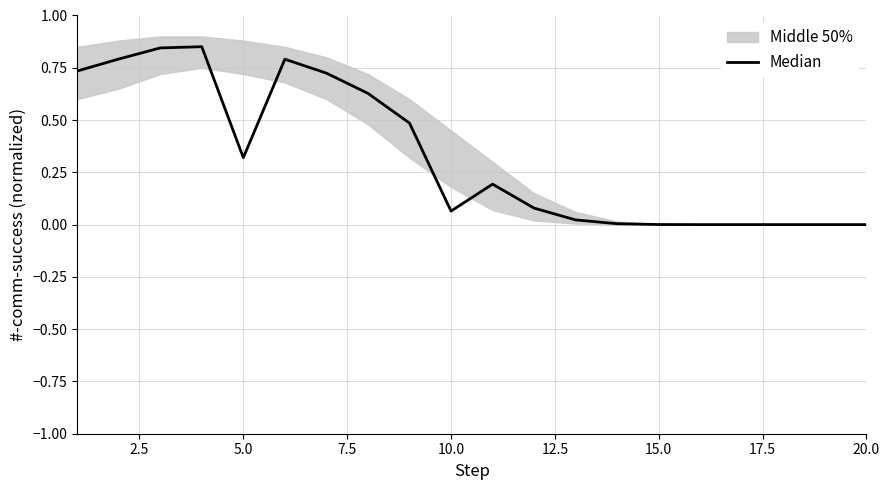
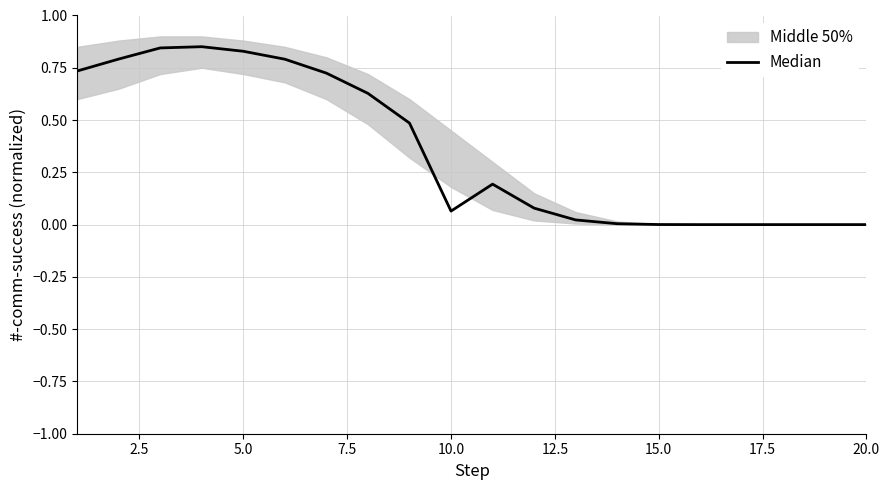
Median, 5.0: 0.32 -> 0.83
